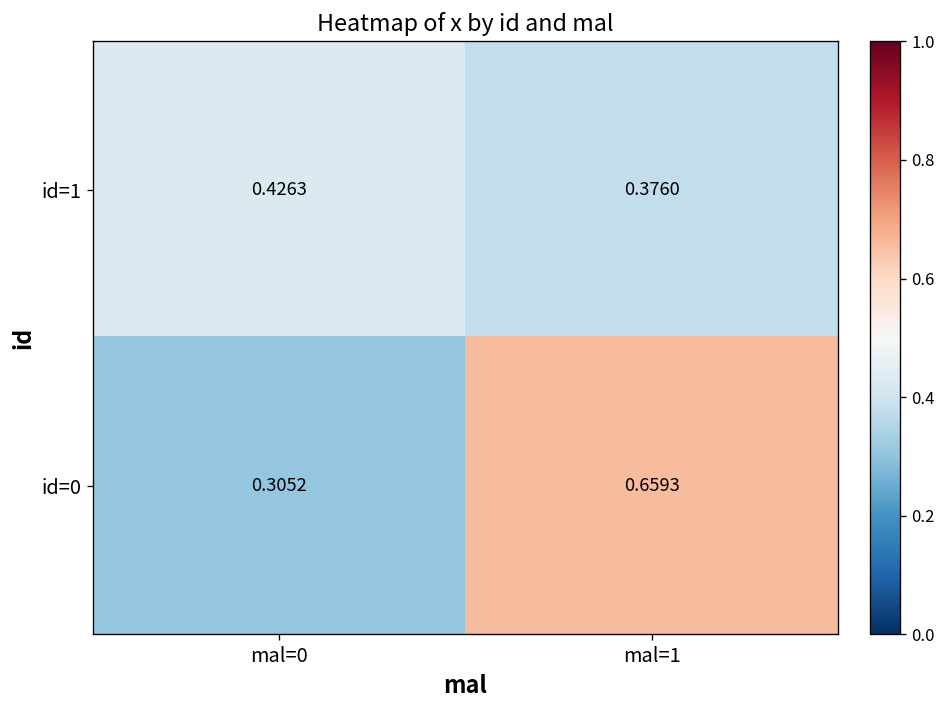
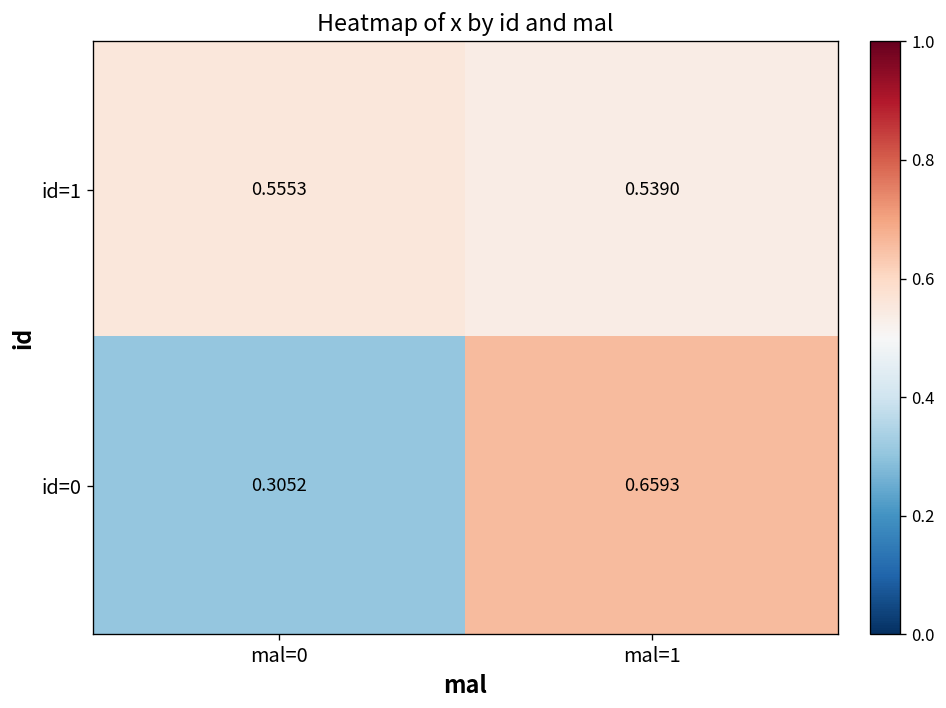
id=1, mal=0: 0.4263 -> 0.5553
id=1, mal=1: 0.3760 -> 0.5390
